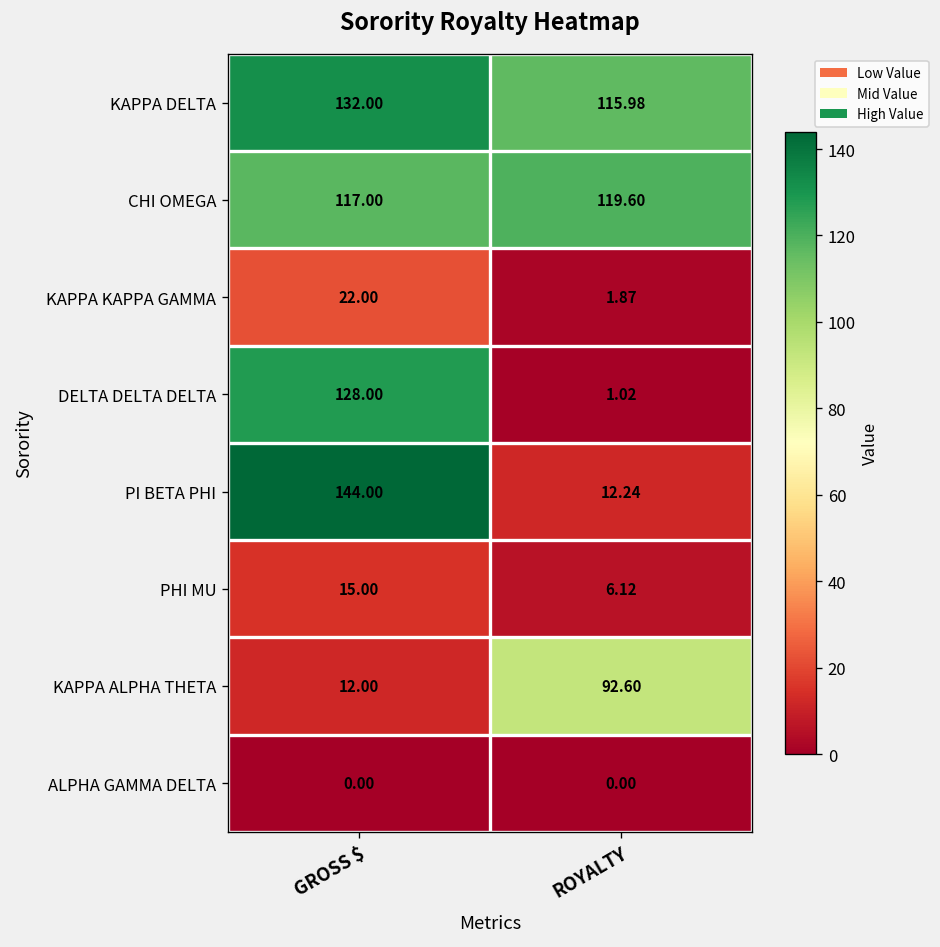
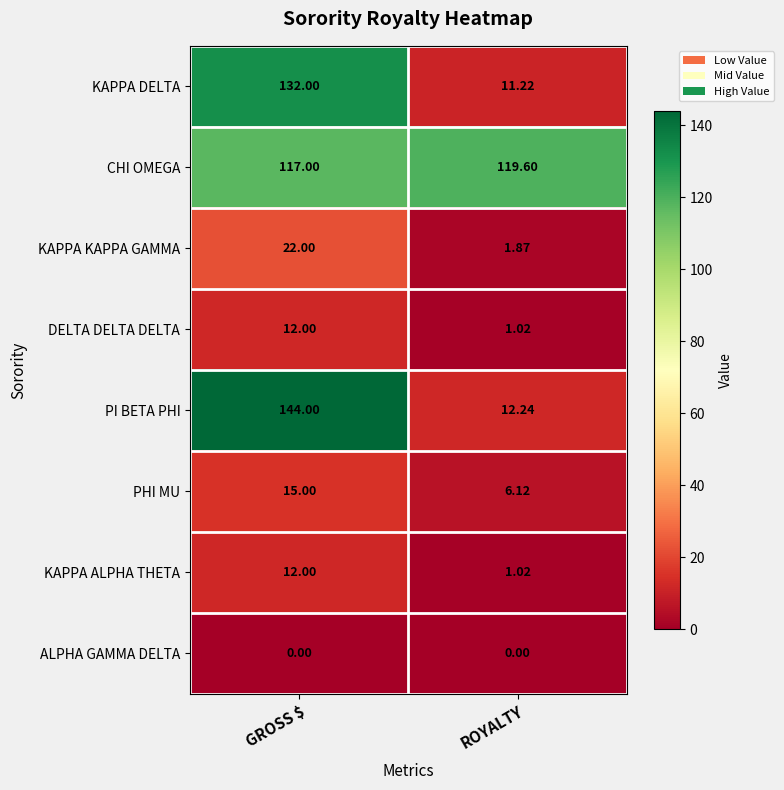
KAPPA DELTA, ROYALTY: 115.98 -> 11.22
DELTA DELTA DELTA, GROSS $: 128.00 -> 12.00
KAPPA ALPHA THETA, ROYALTY: 92.60 -> 1.02
